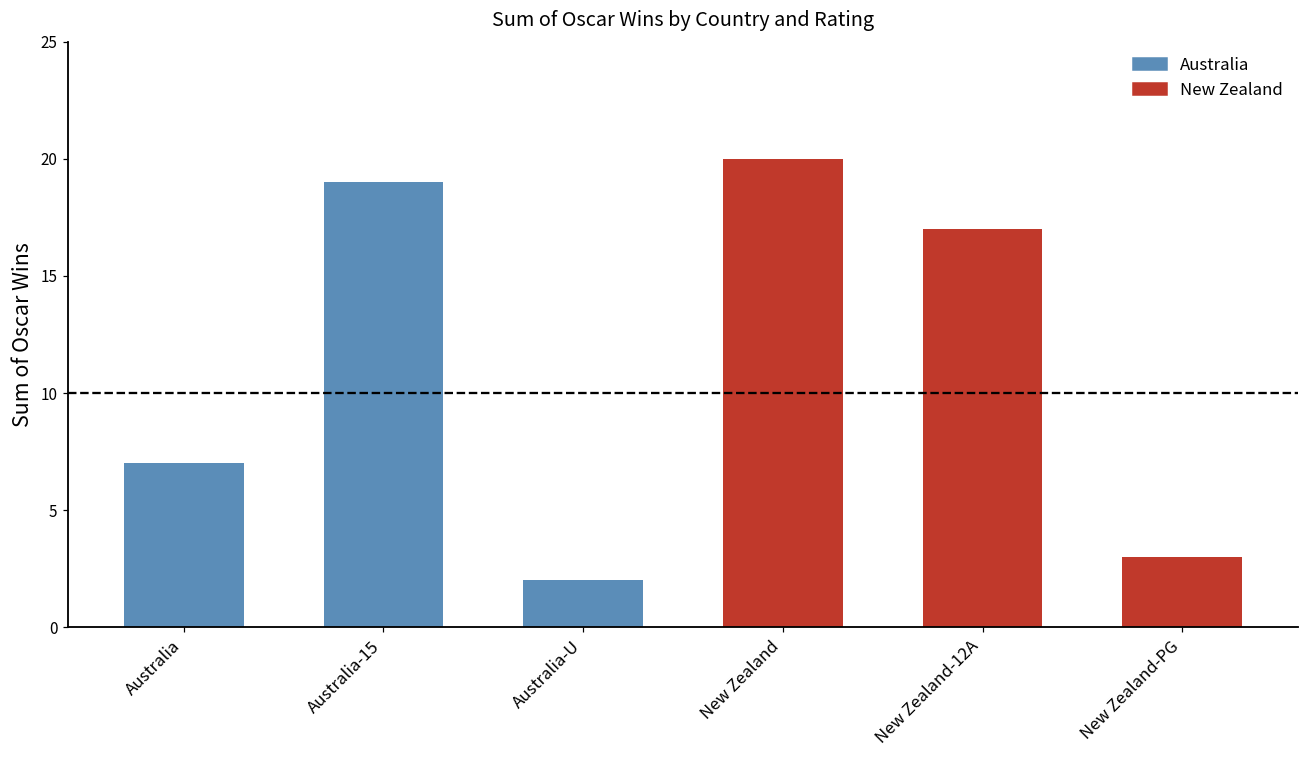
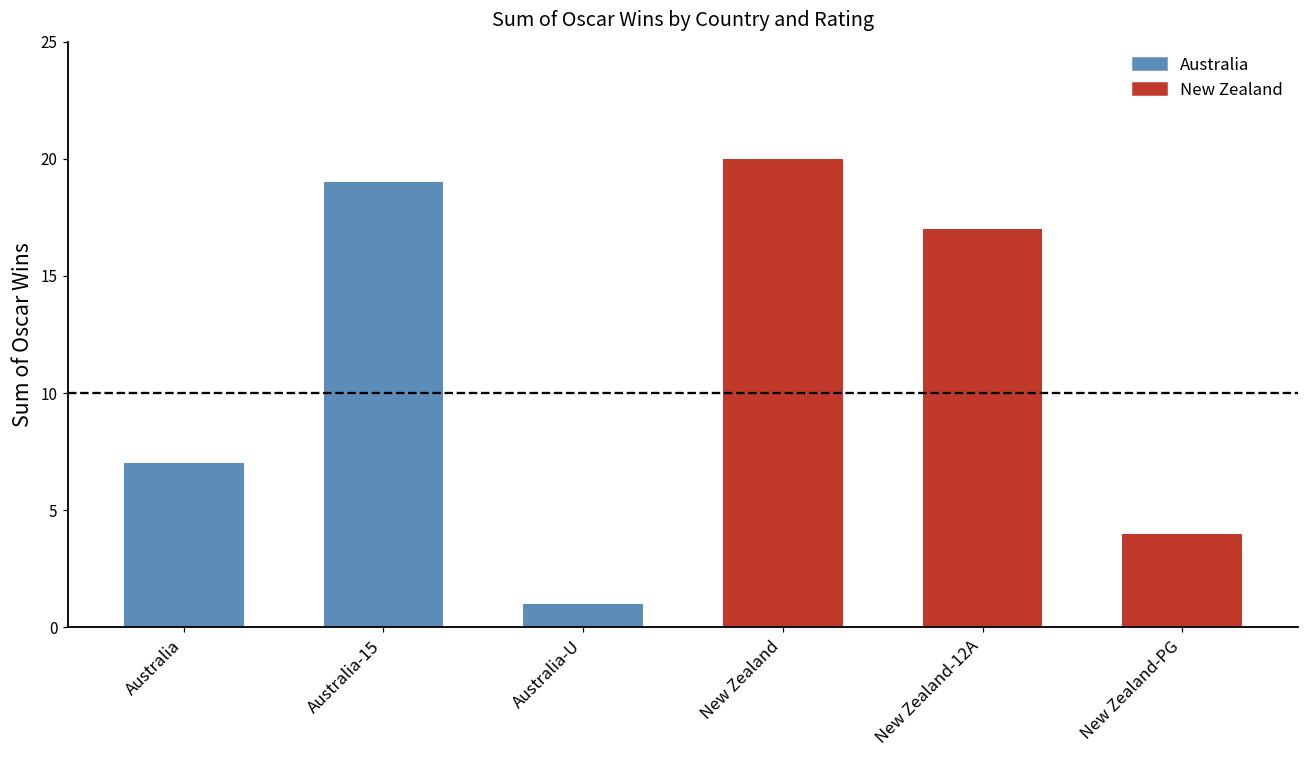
Australia-U: 2 -> 1
New Zealand-PG: 3 -> 4
